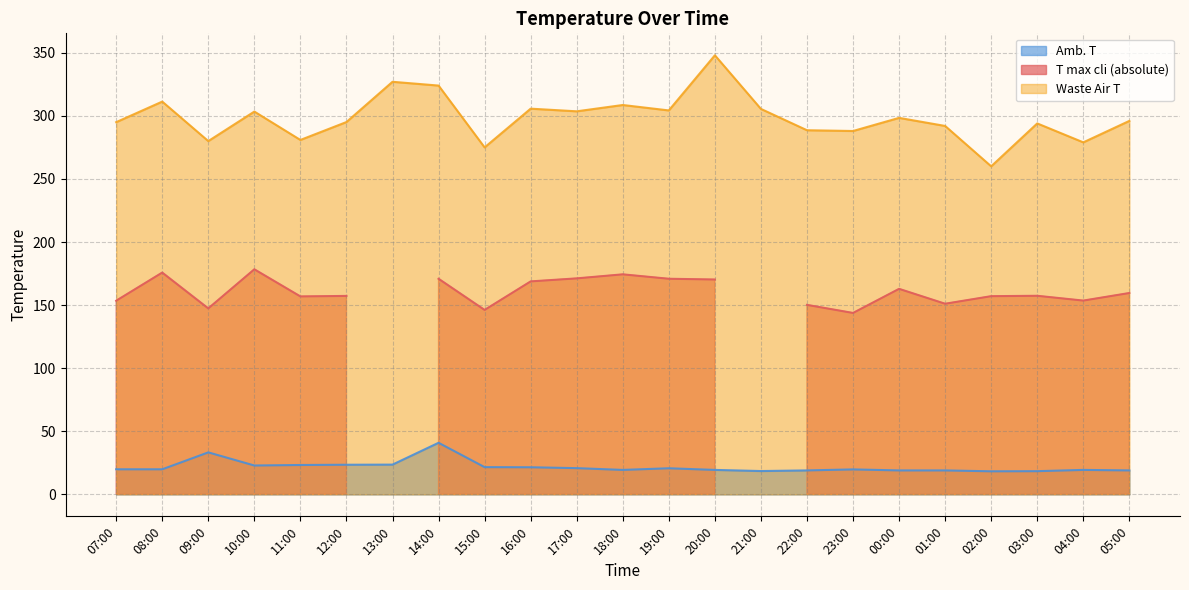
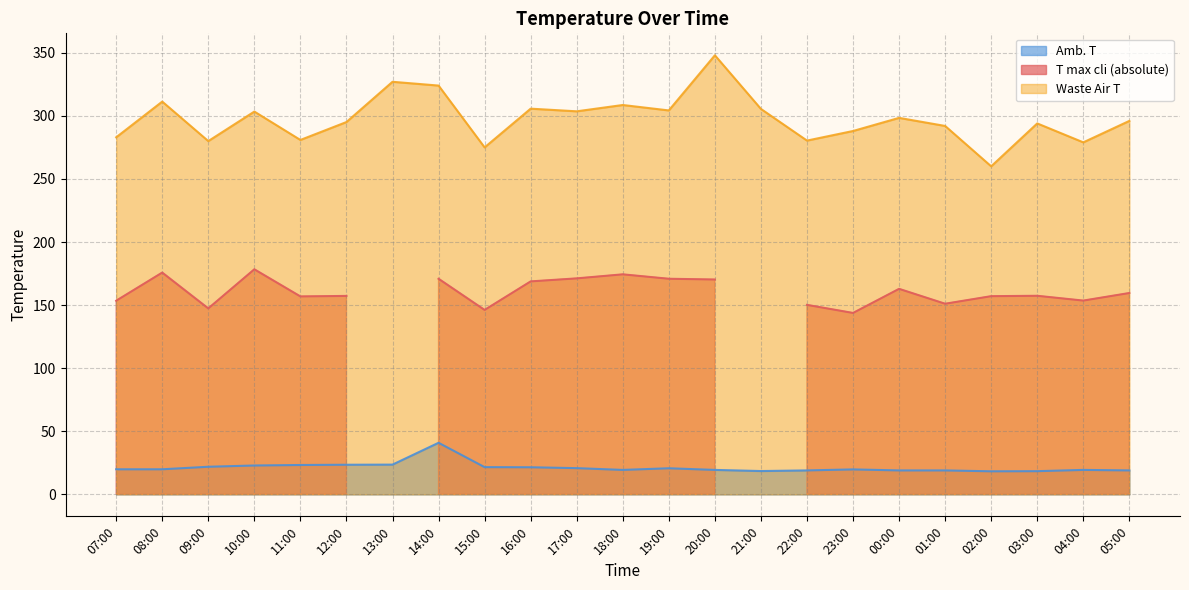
Waste Air T, 07:00: 295 -> 283
Amb. T, 09:00: 33 -> 22
Waste Air T, 22:00: 289 -> 280
